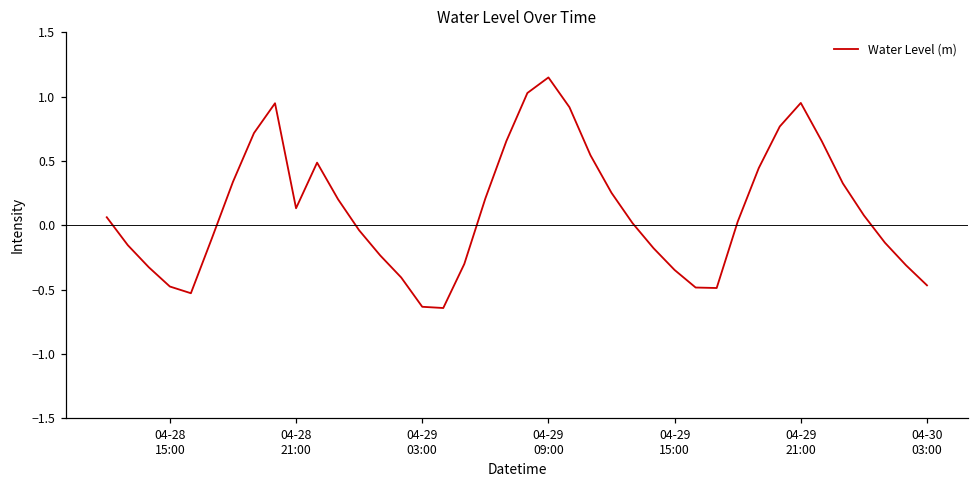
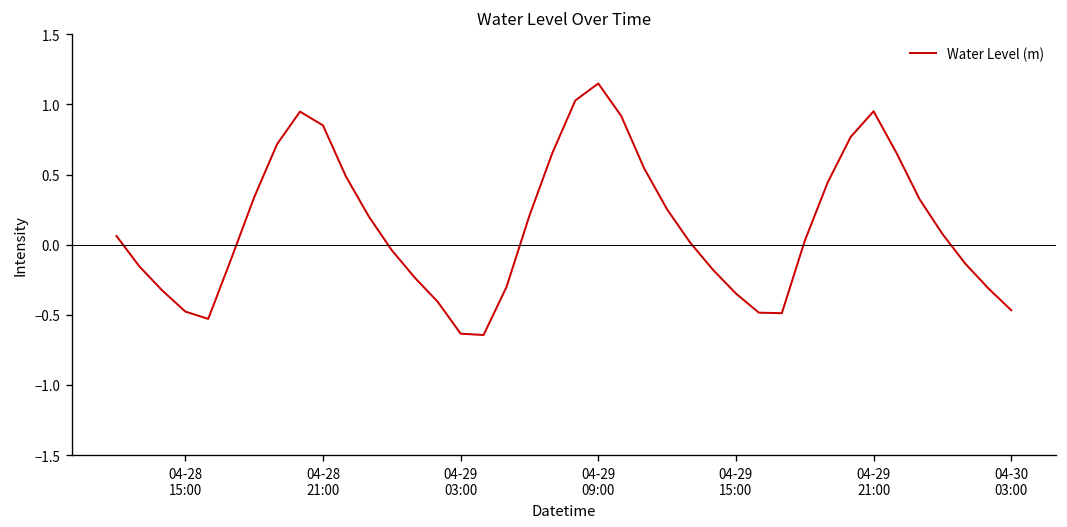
04-28 21:00: 0.13 -> 0.85
